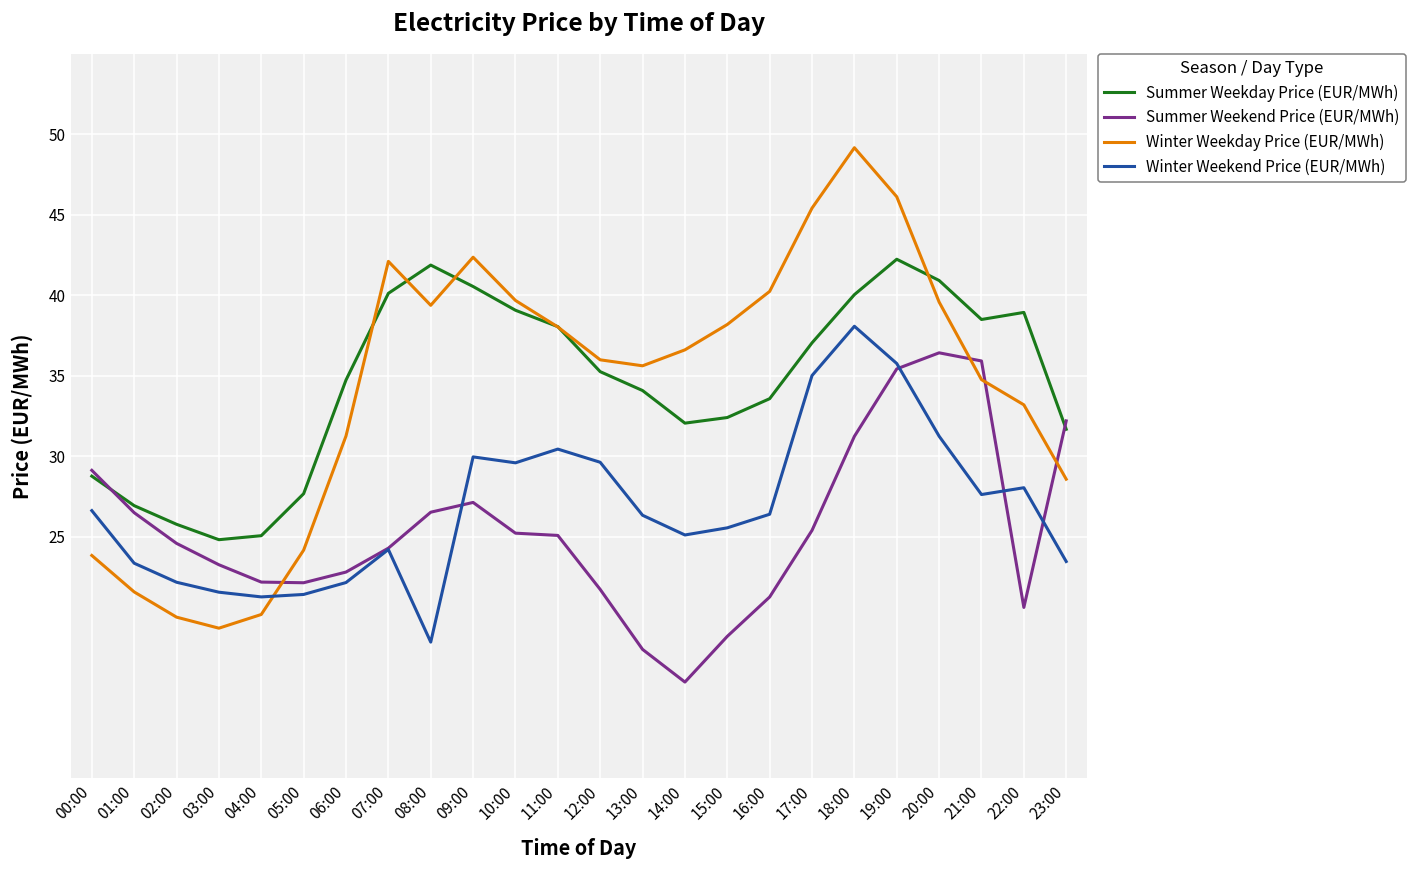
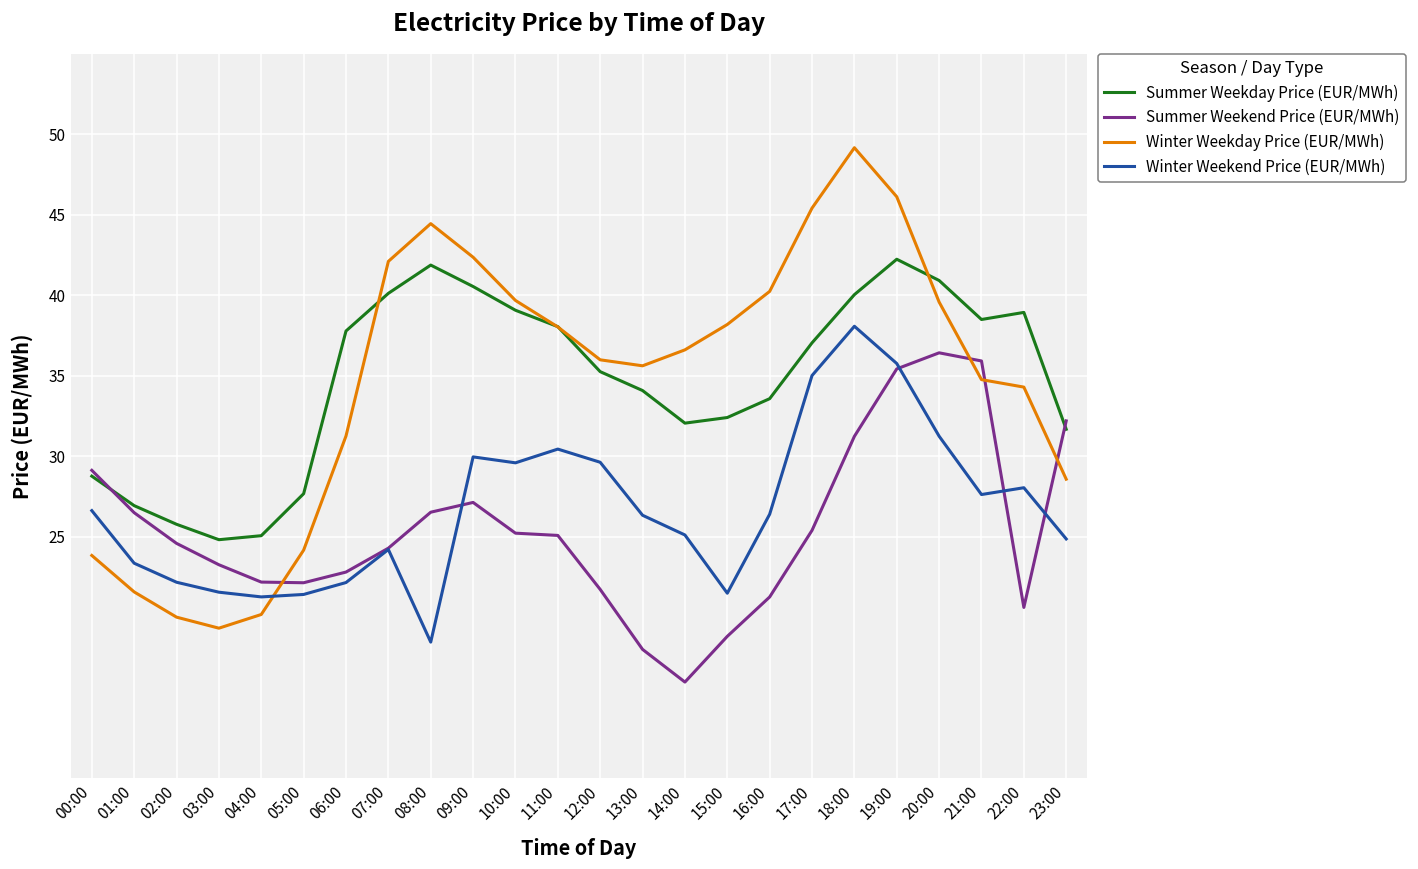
Summer Weekday Price (EUR/MWh), 06:00: 34.7 -> 37.8
Winter Weekday Price (EUR/MWh), 08:00: 39.4 -> 44.4
Winter Weekend Price (EUR/MWh), 15:00: 25.6 -> 21.5
Winter Weekday Price (EUR/MWh), 22:00: 33.2 -> 34.3
Winter Weekend Price (EUR/MWh), 23:00: 23.5 -> 24.9
